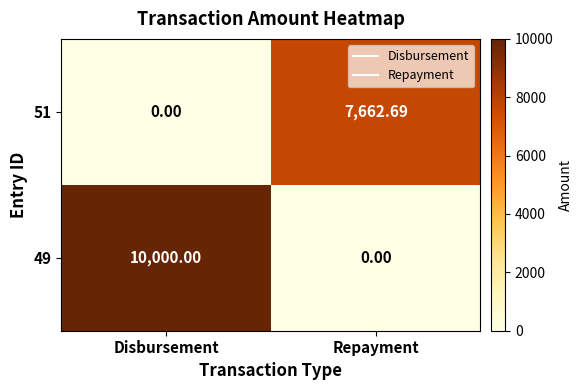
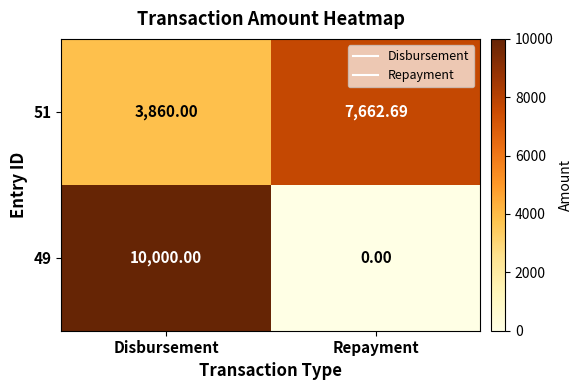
51, Disbursement: 0.00 -> 3,860.00
